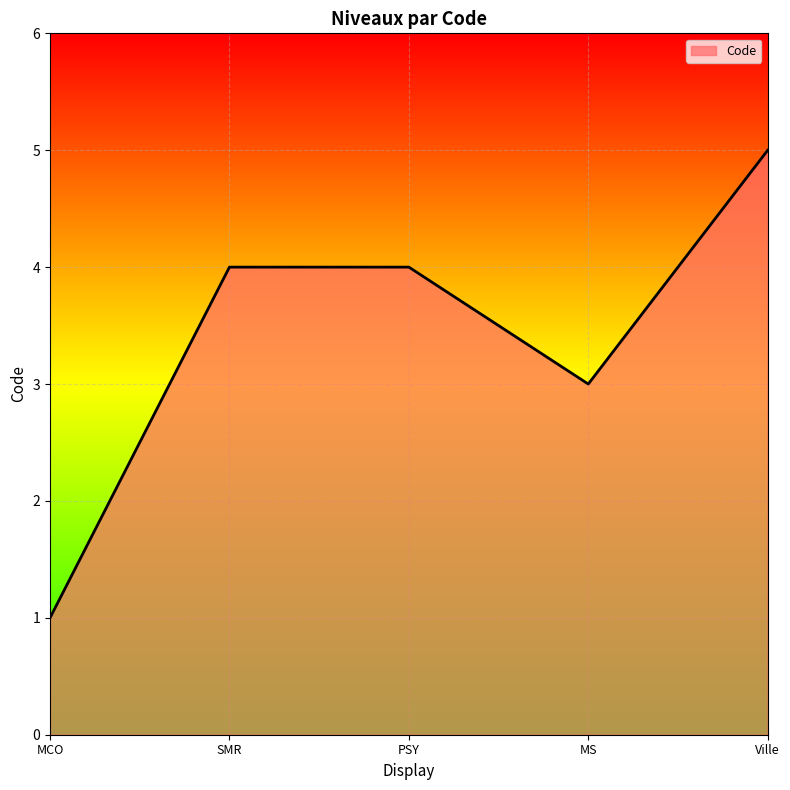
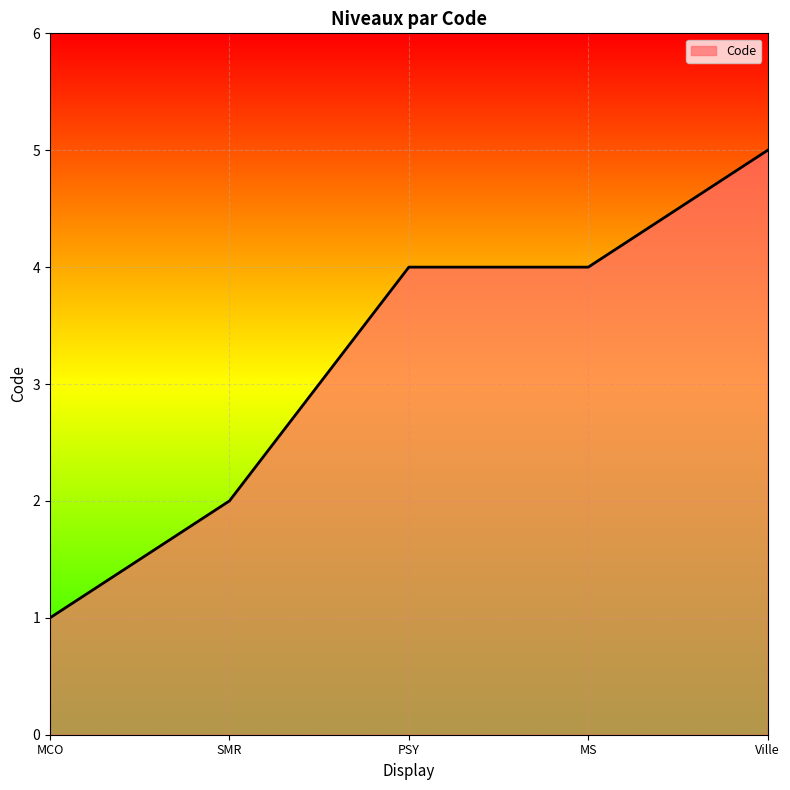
SMR: 4 -> 2
MS: 3 -> 4
